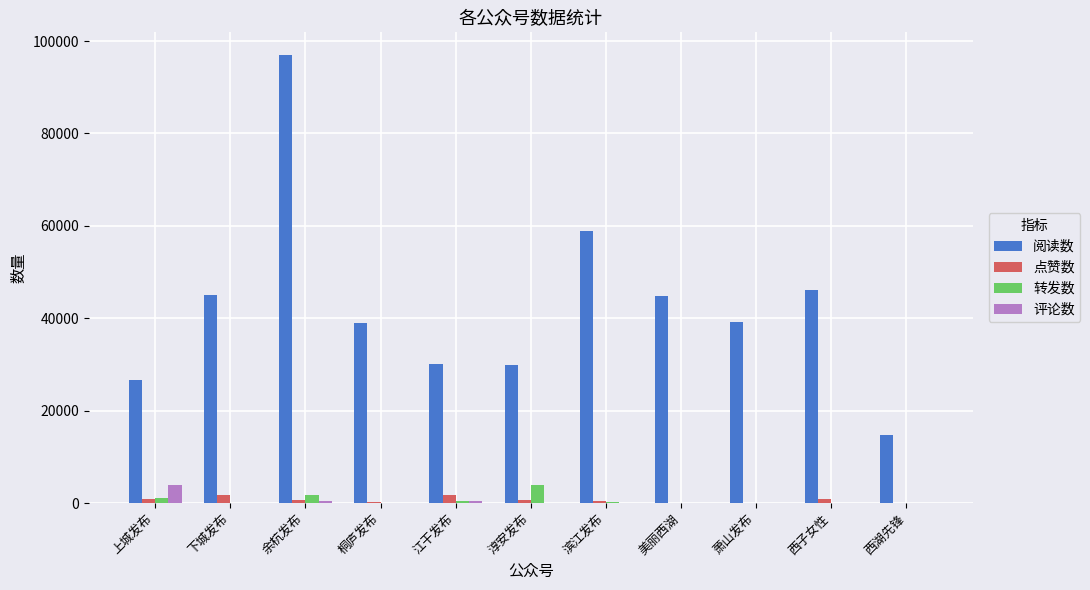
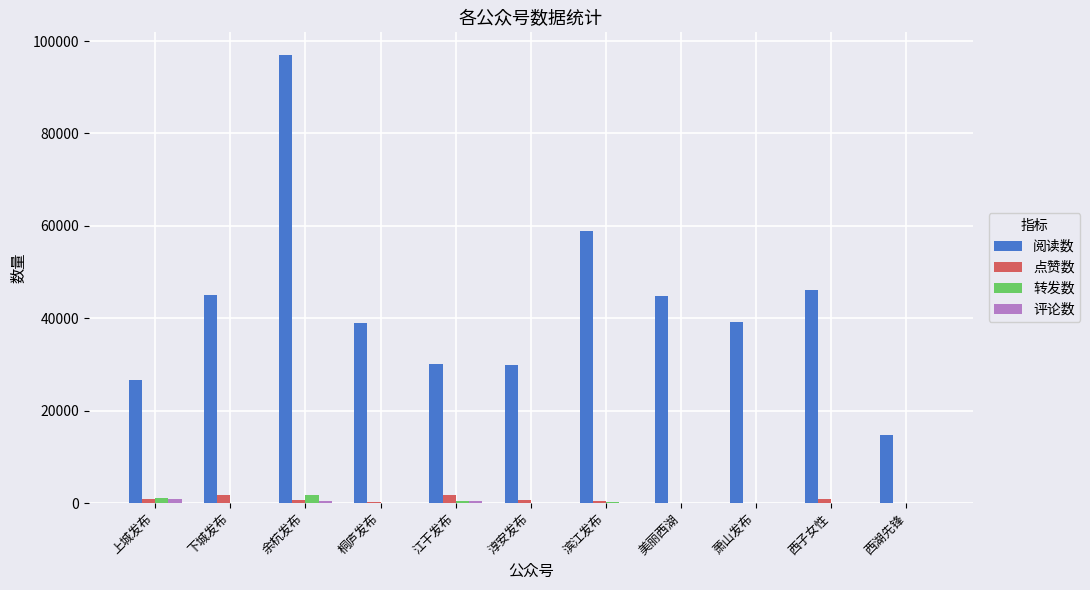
评论数, 上城发布: 4000 -> 1000
转发数, 淳安发布: 4000 -> 0
